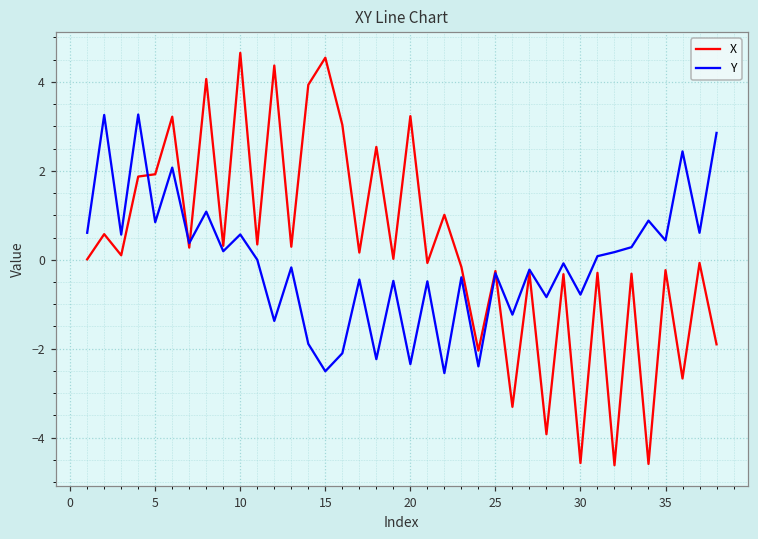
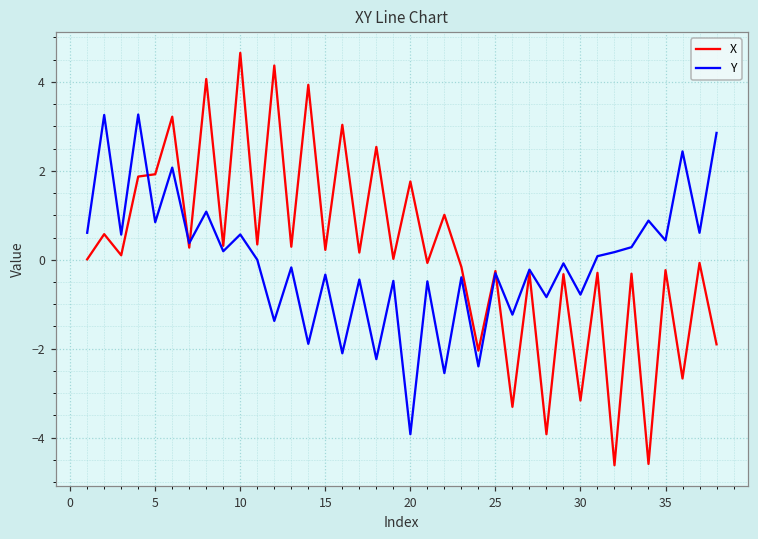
X, 15: 4.5 -> 0.2
Y, 15: -2.5 -> -0.3
X, 20: 3.2 -> 1.8
Y, 20: -2.3 -> -3.9
X, 30: -4.6 -> -3.2
